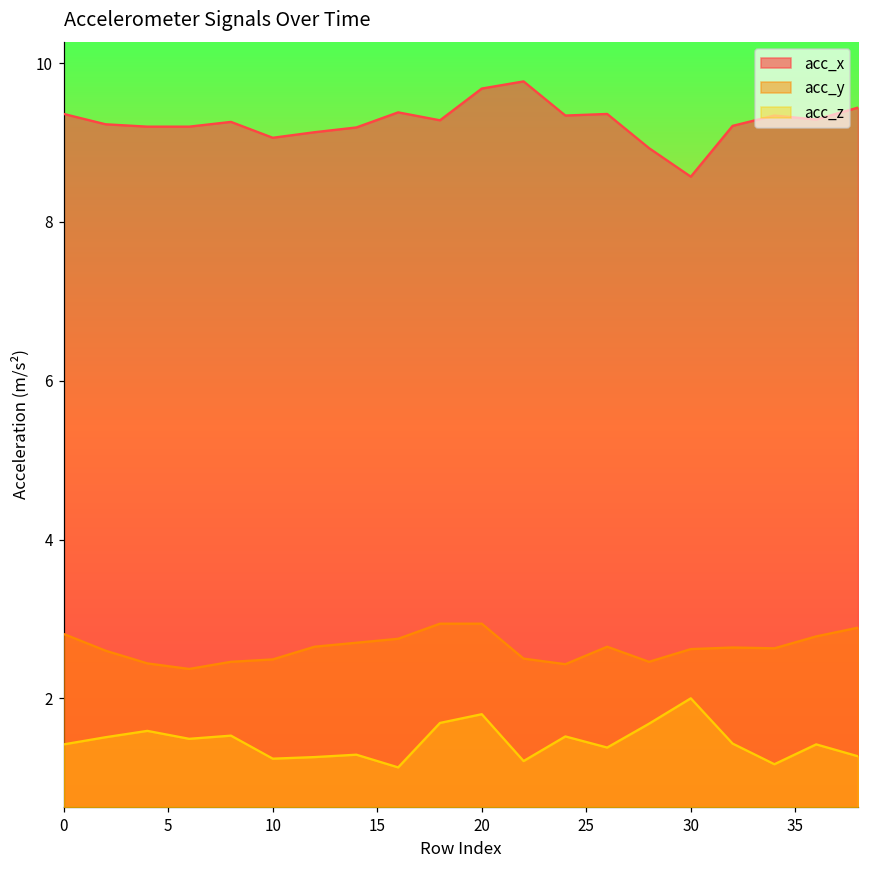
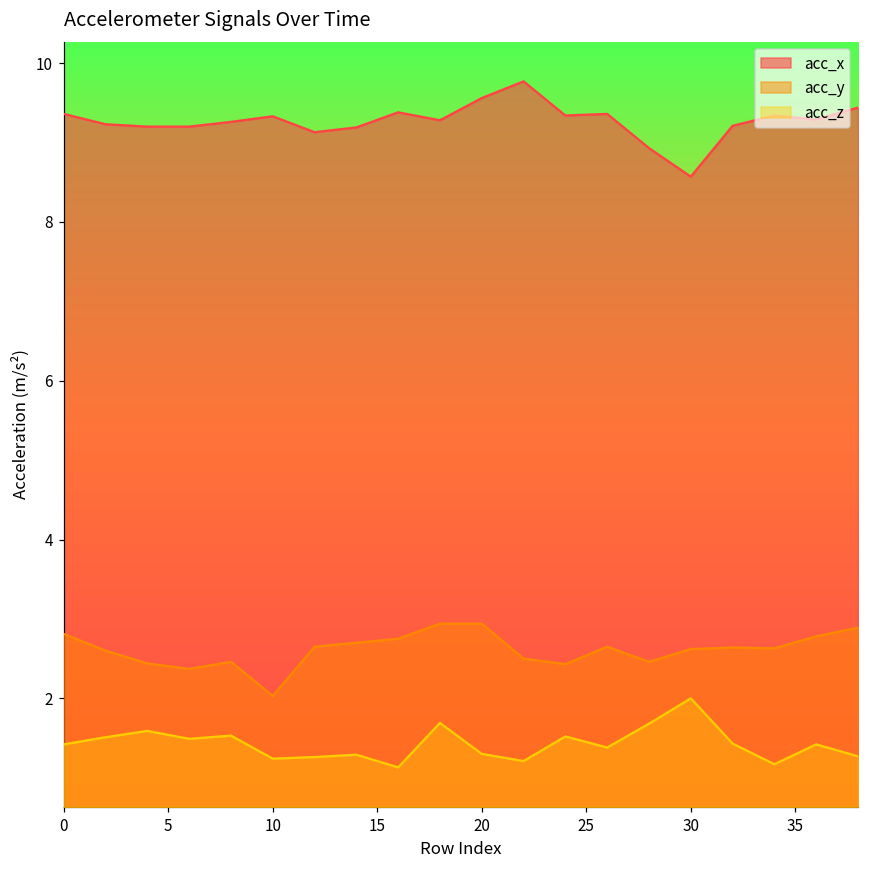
acc_x, 10: 9.1 -> 9.3
acc_y, 10: 2.5 -> 2.0
acc_x, 20: 9.7 -> 9.6
acc_z, 20: 1.8 -> 1.3
